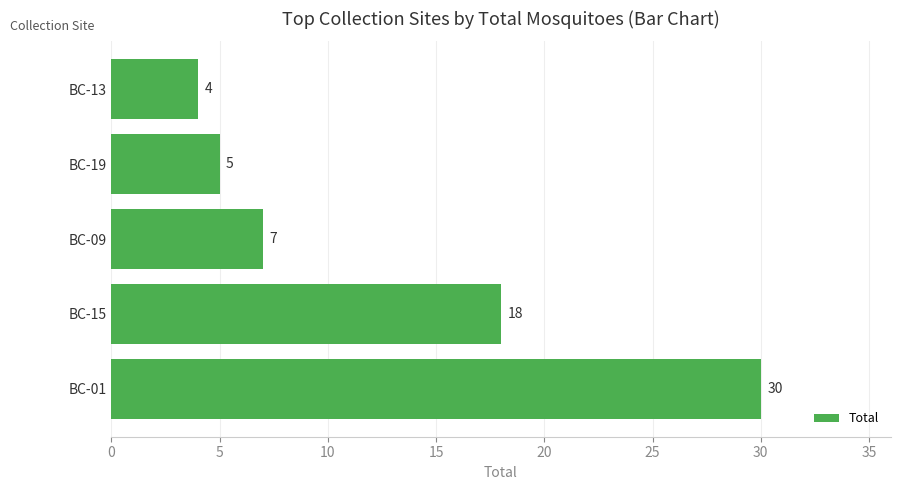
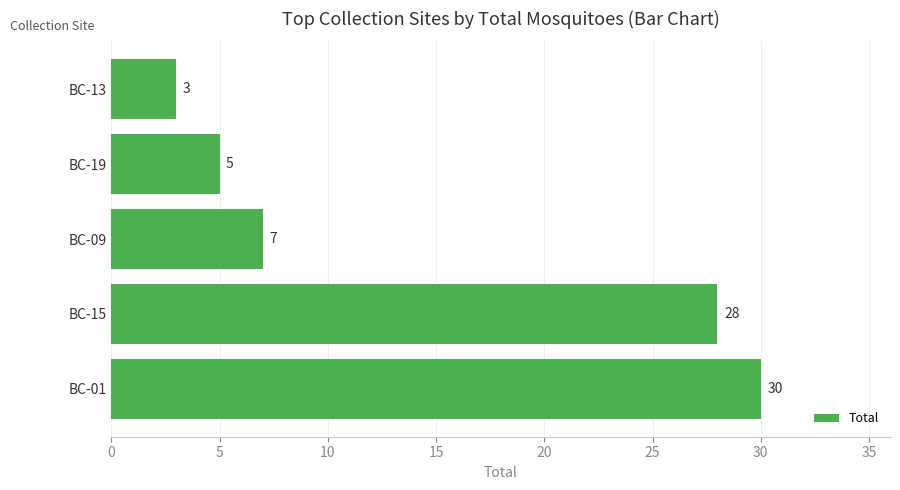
BC-13: 4 -> 3
BC-15: 18 -> 28
